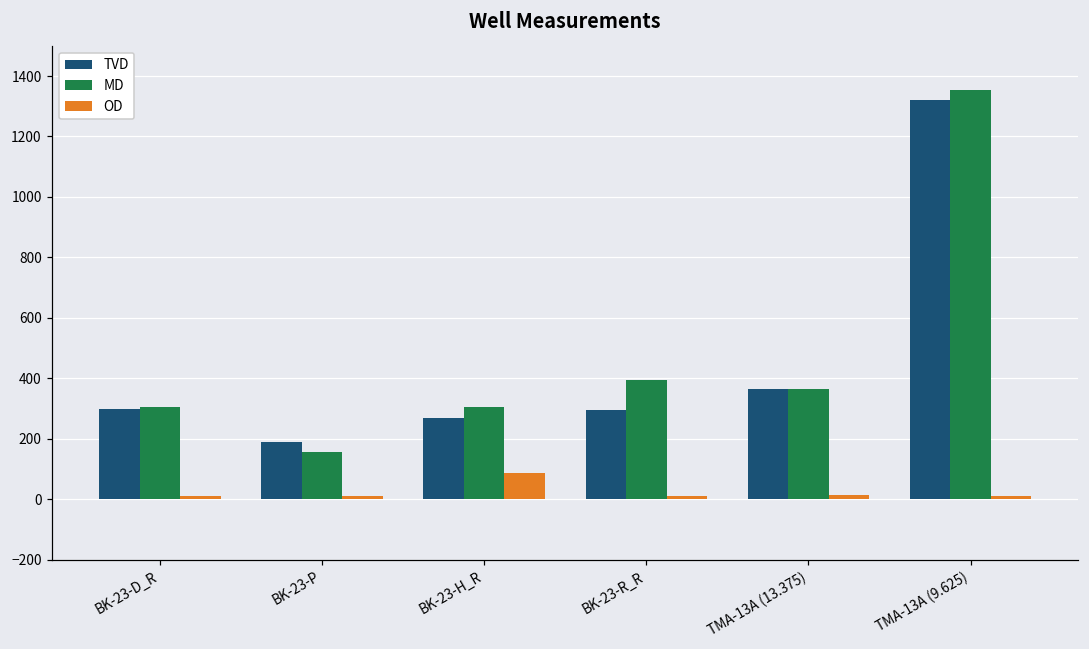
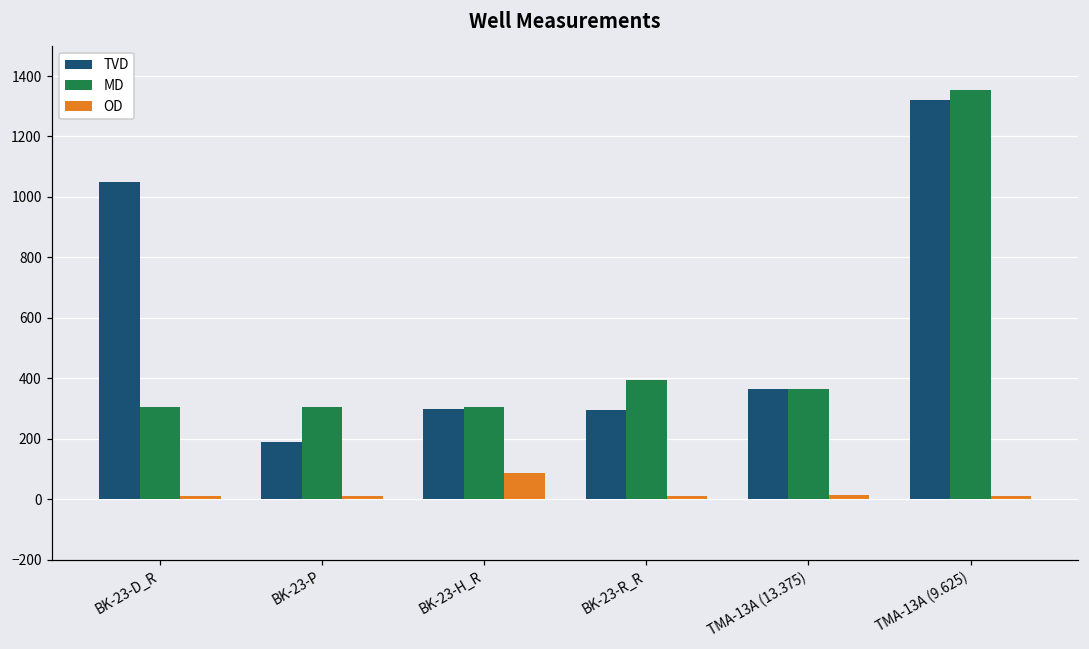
TVD, BK-23-D_R: 300 -> 1050
MD, BK-23-P: 150 -> 310
TVD, BK-23-H_R: 270 -> 300
